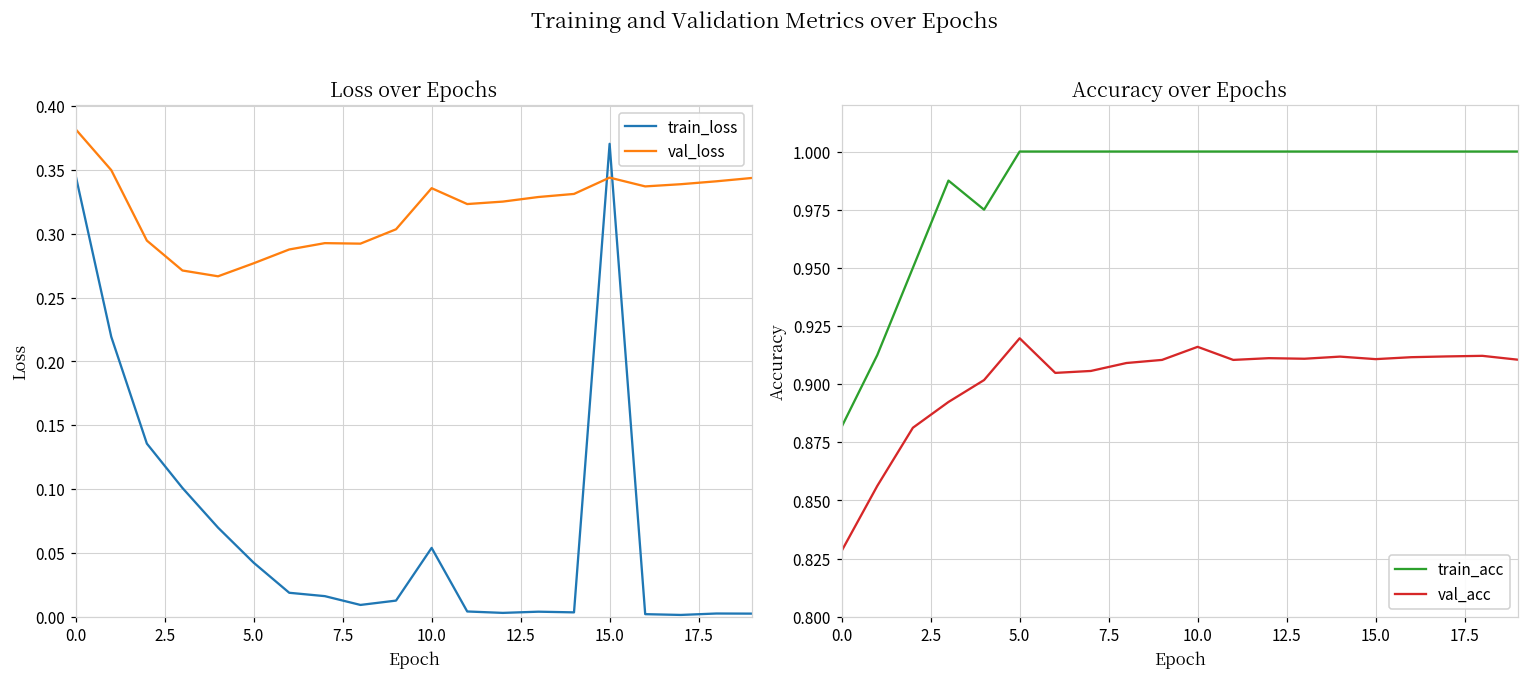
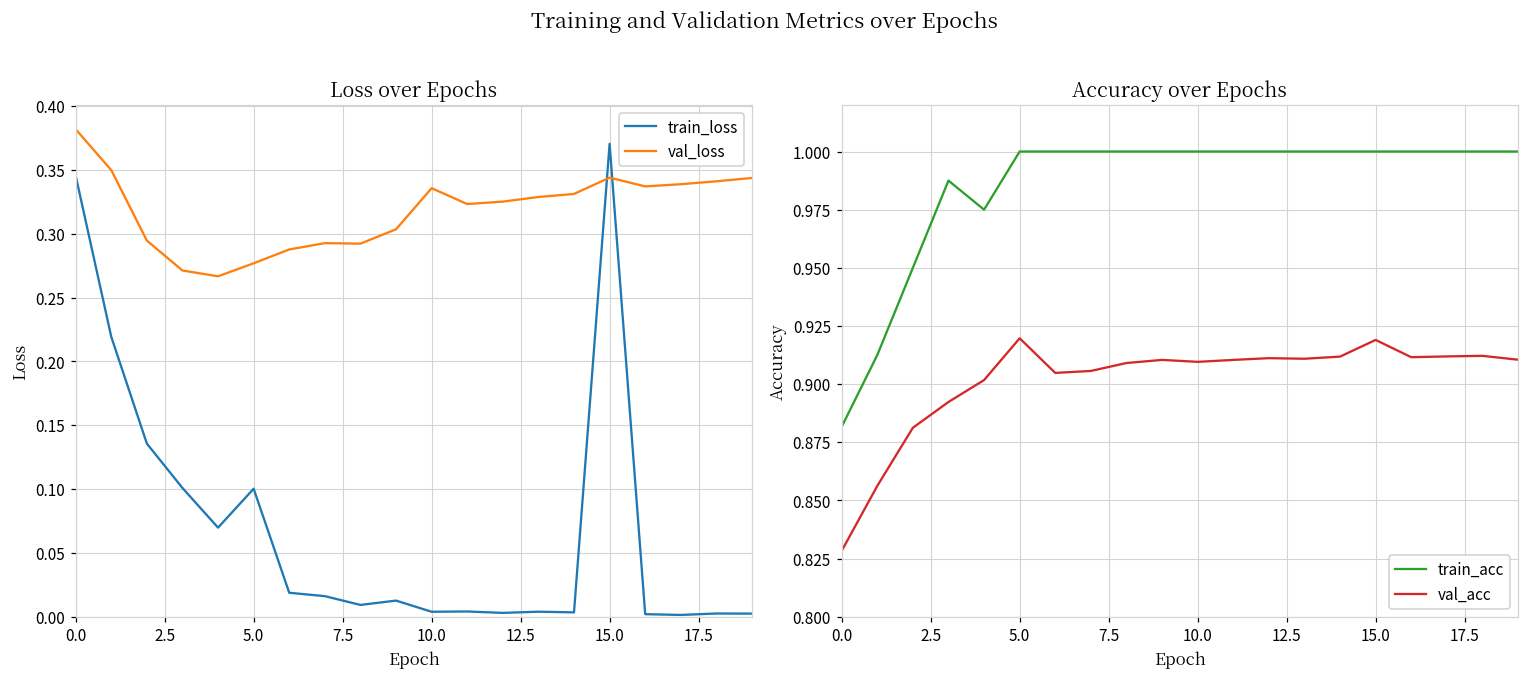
Loss over Epochs, train_loss, 5.0: 0.042 -> 0.100
Loss over Epochs, train_loss, 10.0: 0.054 -> 0.004
Accuracy over Epochs, val_acc, 10.0: 0.916 -> 0.910
Accuracy over Epochs, val_acc, 15.0: 0.911 -> 0.919
